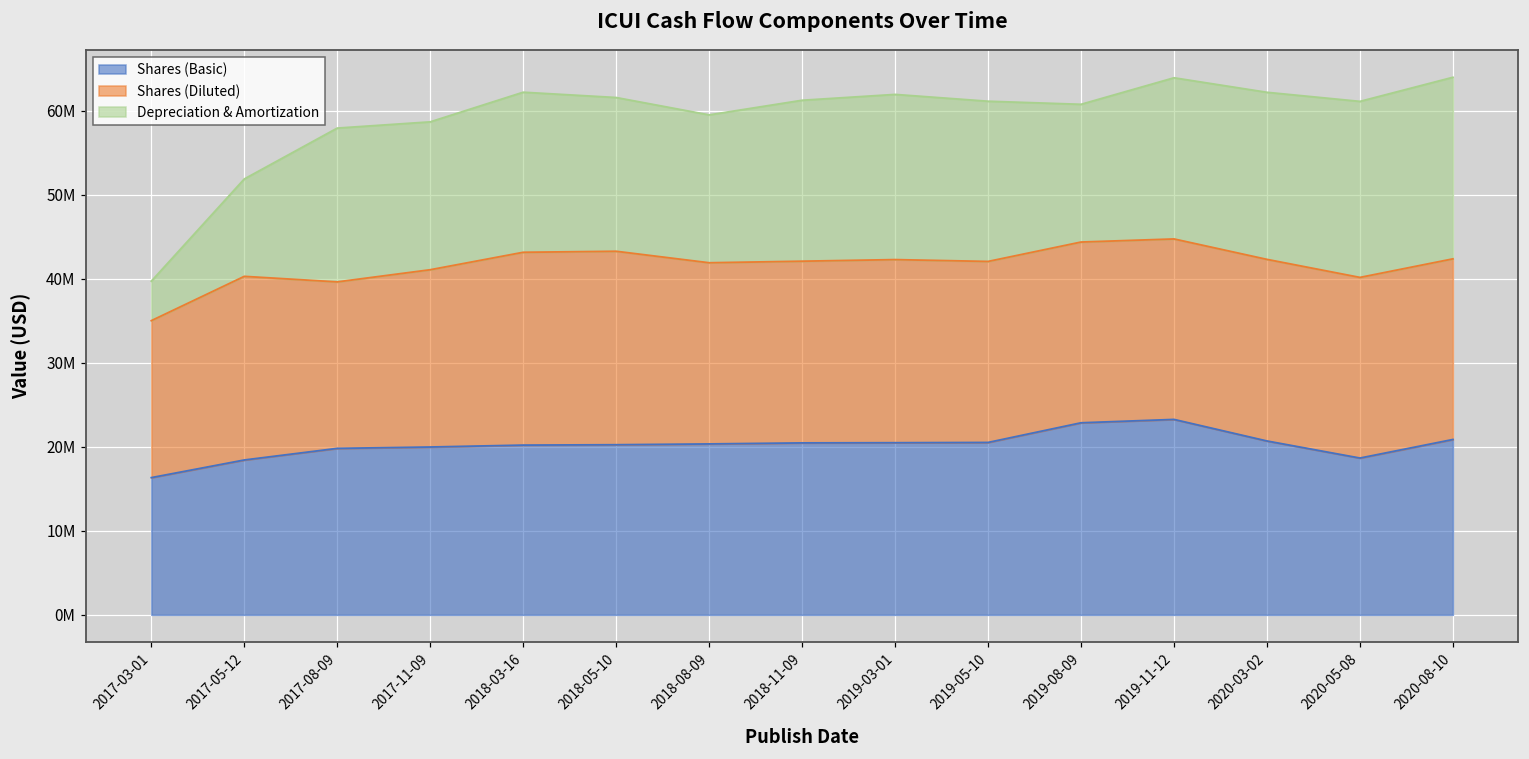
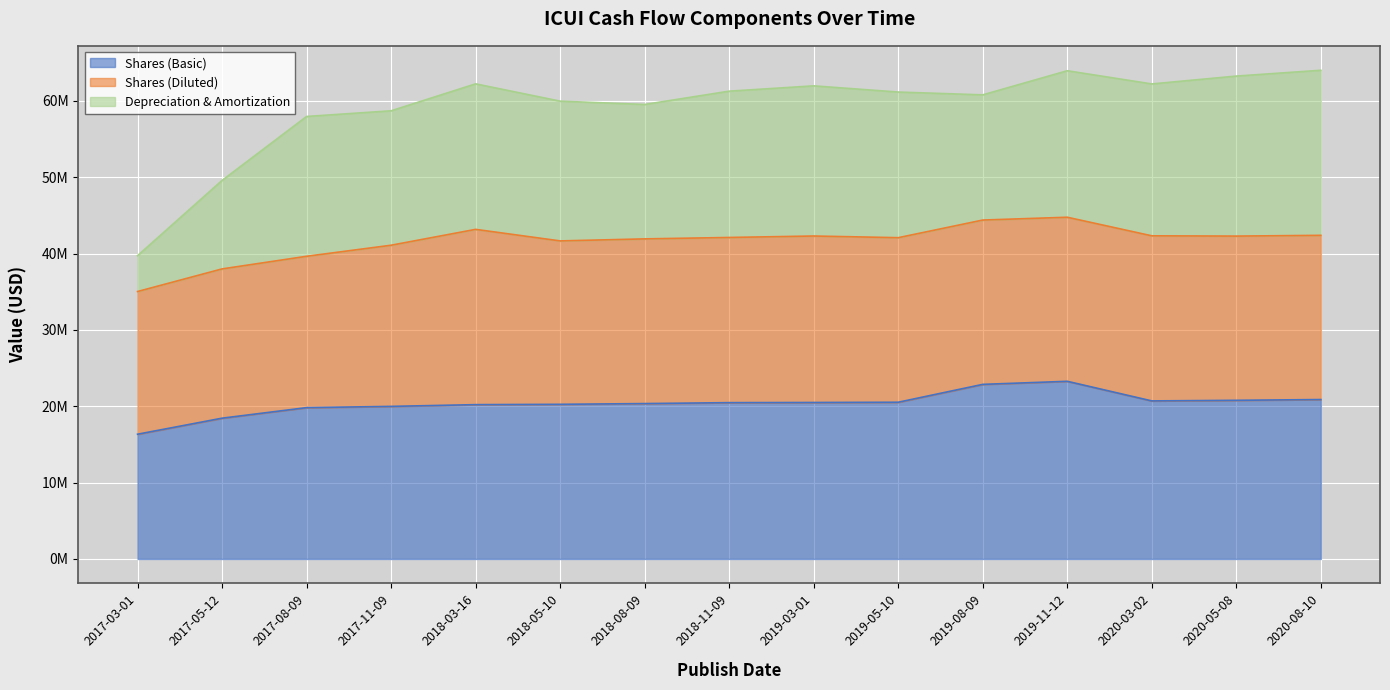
Shares (Diluted), 2017-05-12: 22000000 -> 20000000
Shares (Diluted), 2018-05-10: 23000000 -> 21000000
Shares (Basic), 2020-05-08: 19000000 -> 21000000
